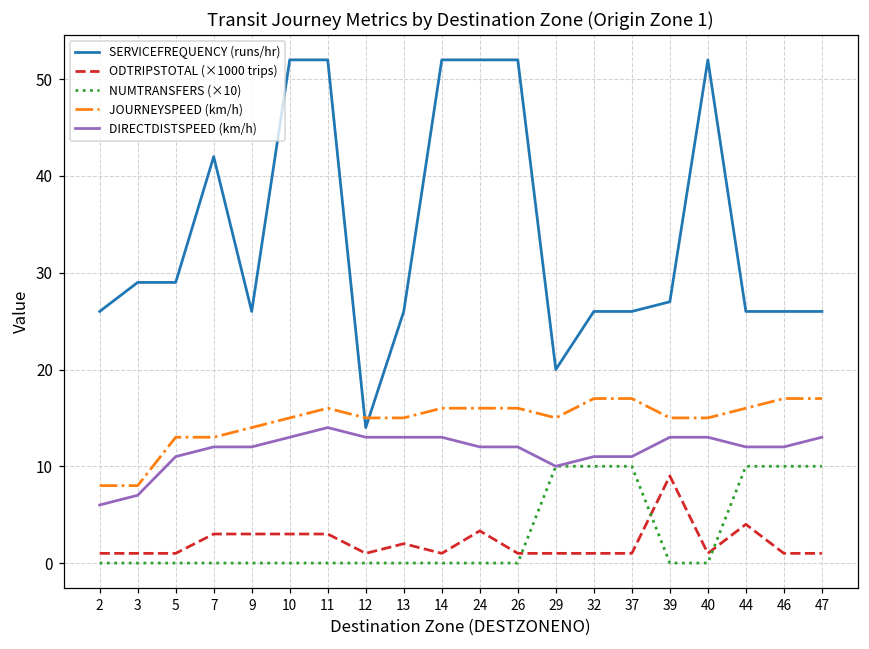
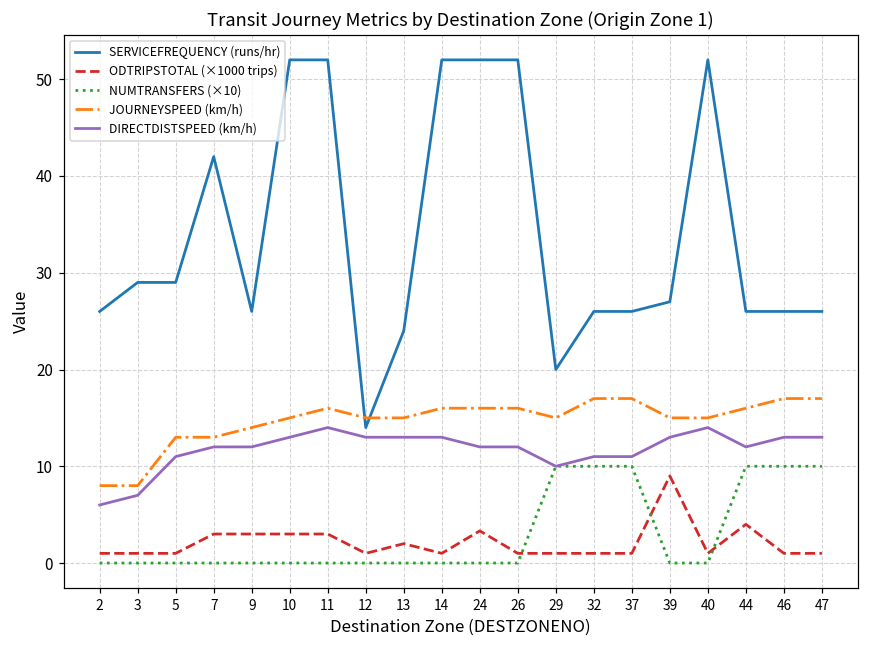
SERVICEFREQUENCY (runs/hr), 13: 26 -> 24
DIRECTDISTSPEED (km/h), 40: 13 -> 14
DIRECTDISTSPEED (km/h), 46: 12 -> 13
